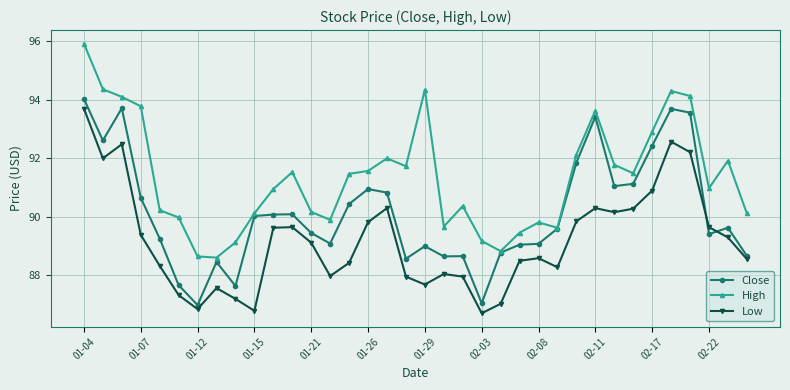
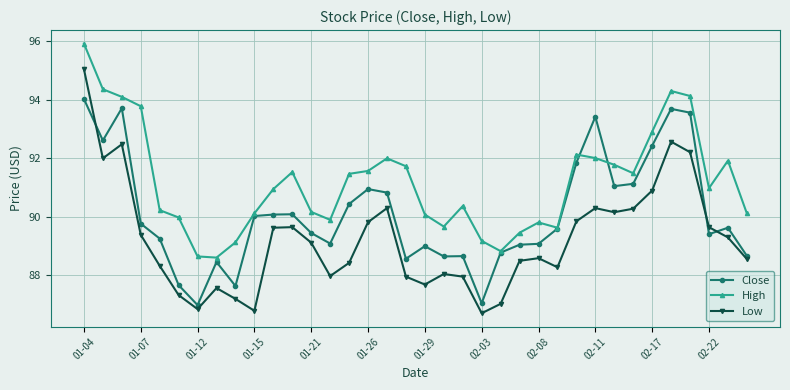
Low, 01-04: 93.7 -> 95.0
Close, 01-07: 90.7 -> 89.8
High, 01-29: 94.3 -> 90.1
High, 02-11: 93.6 -> 92.0
